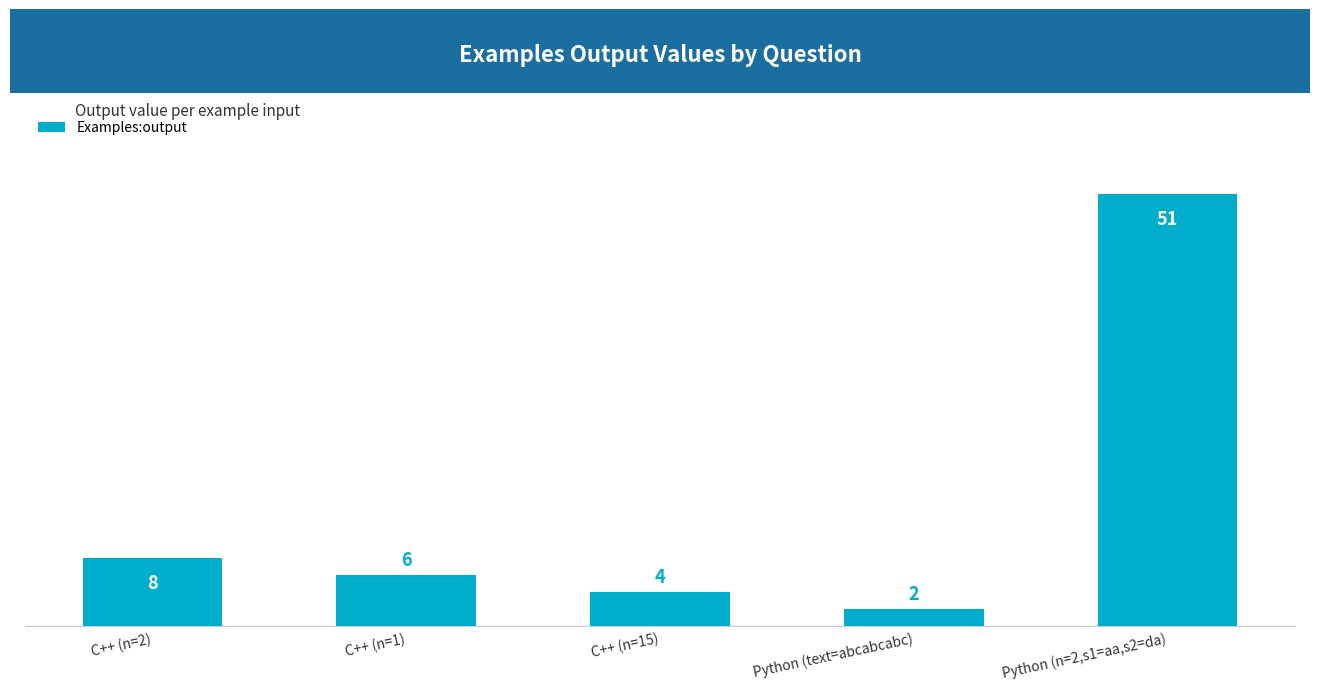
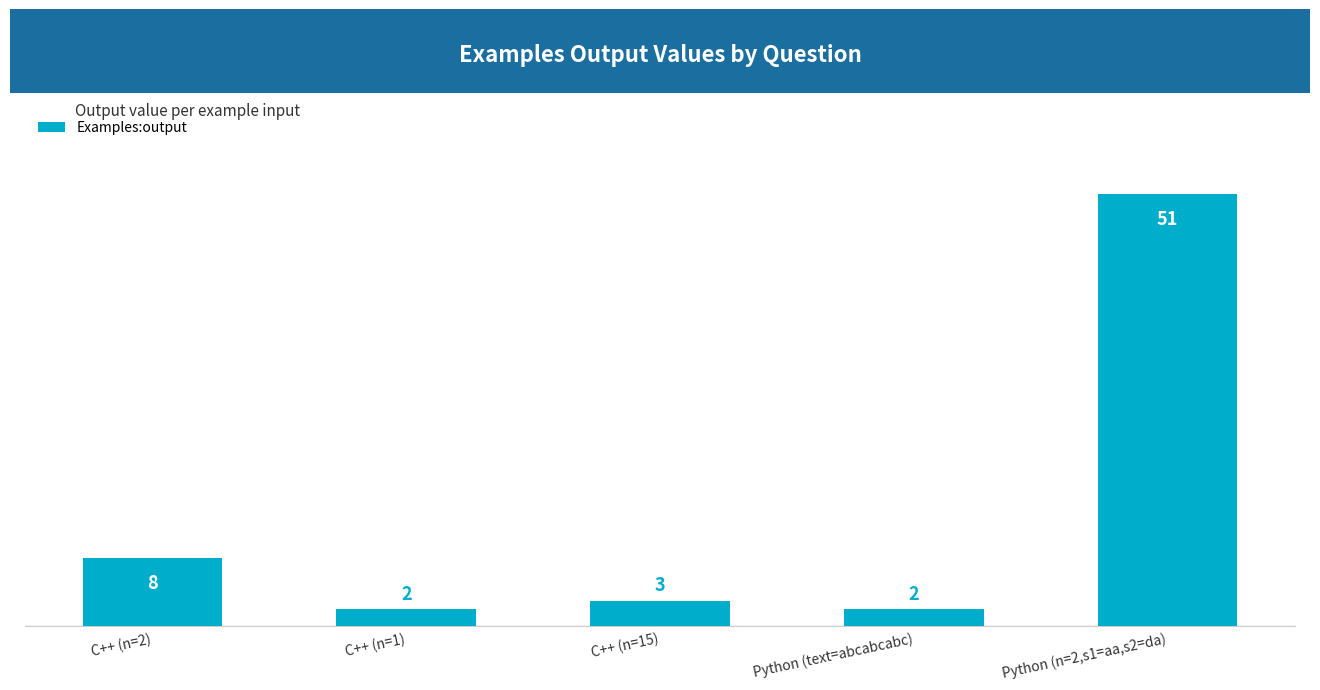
C++ (n=1): 6 -> 2
C++ (n=15): 4 -> 3
